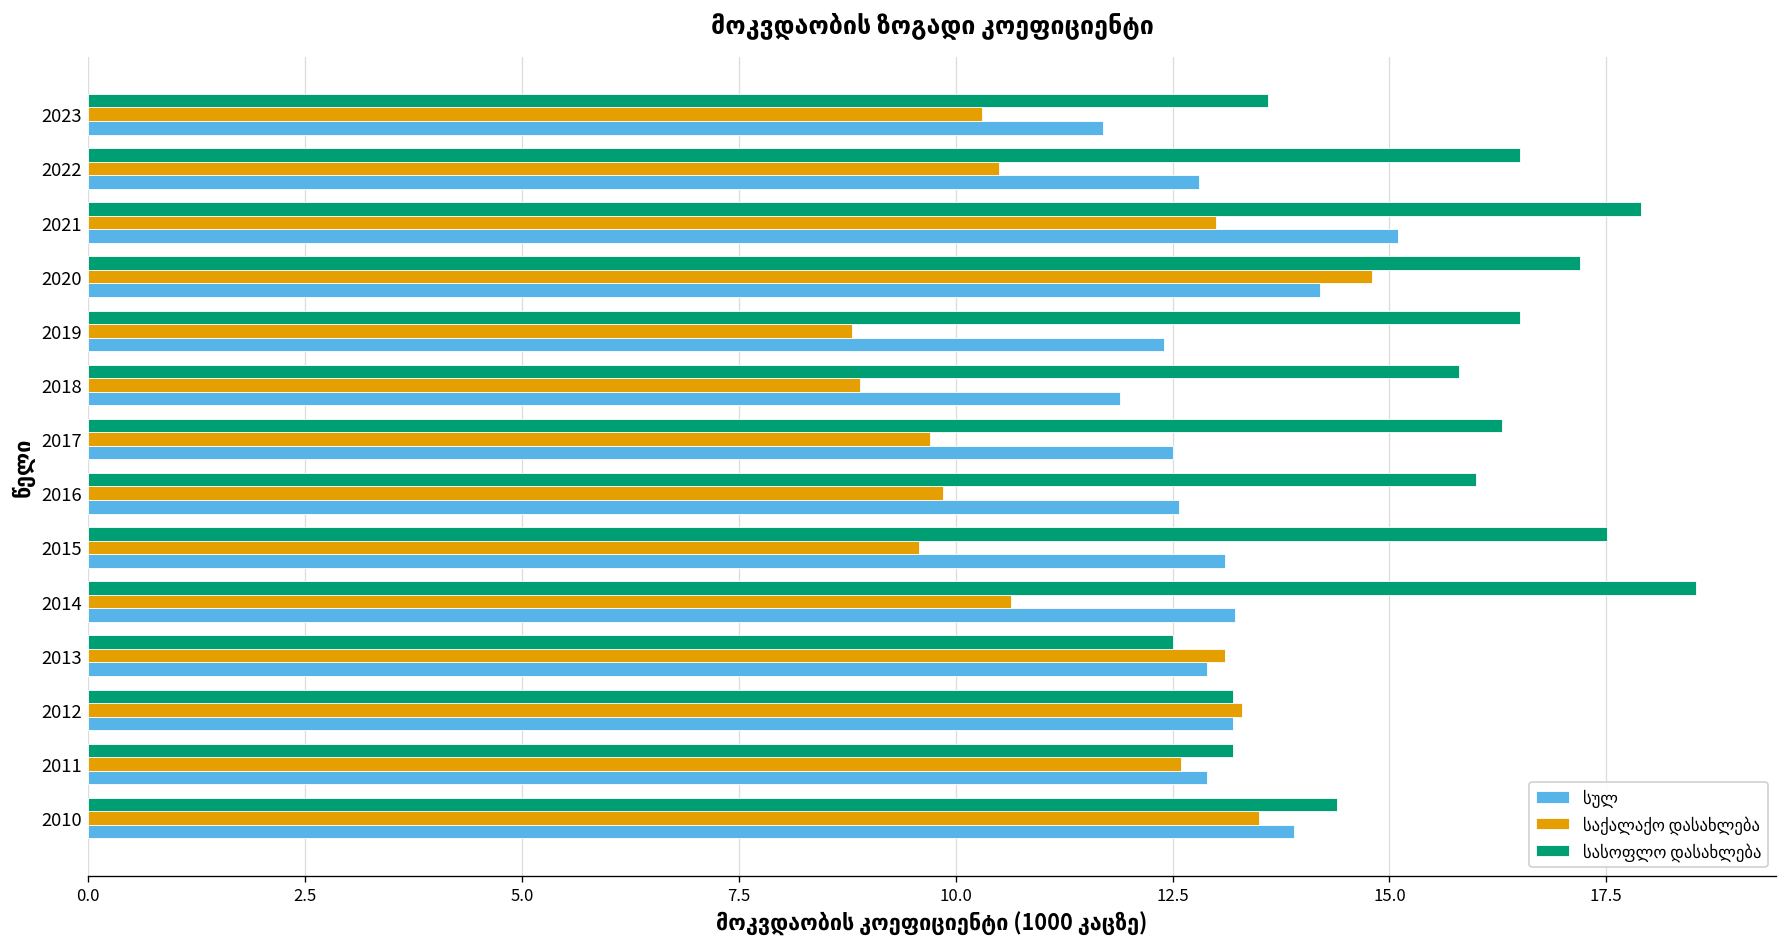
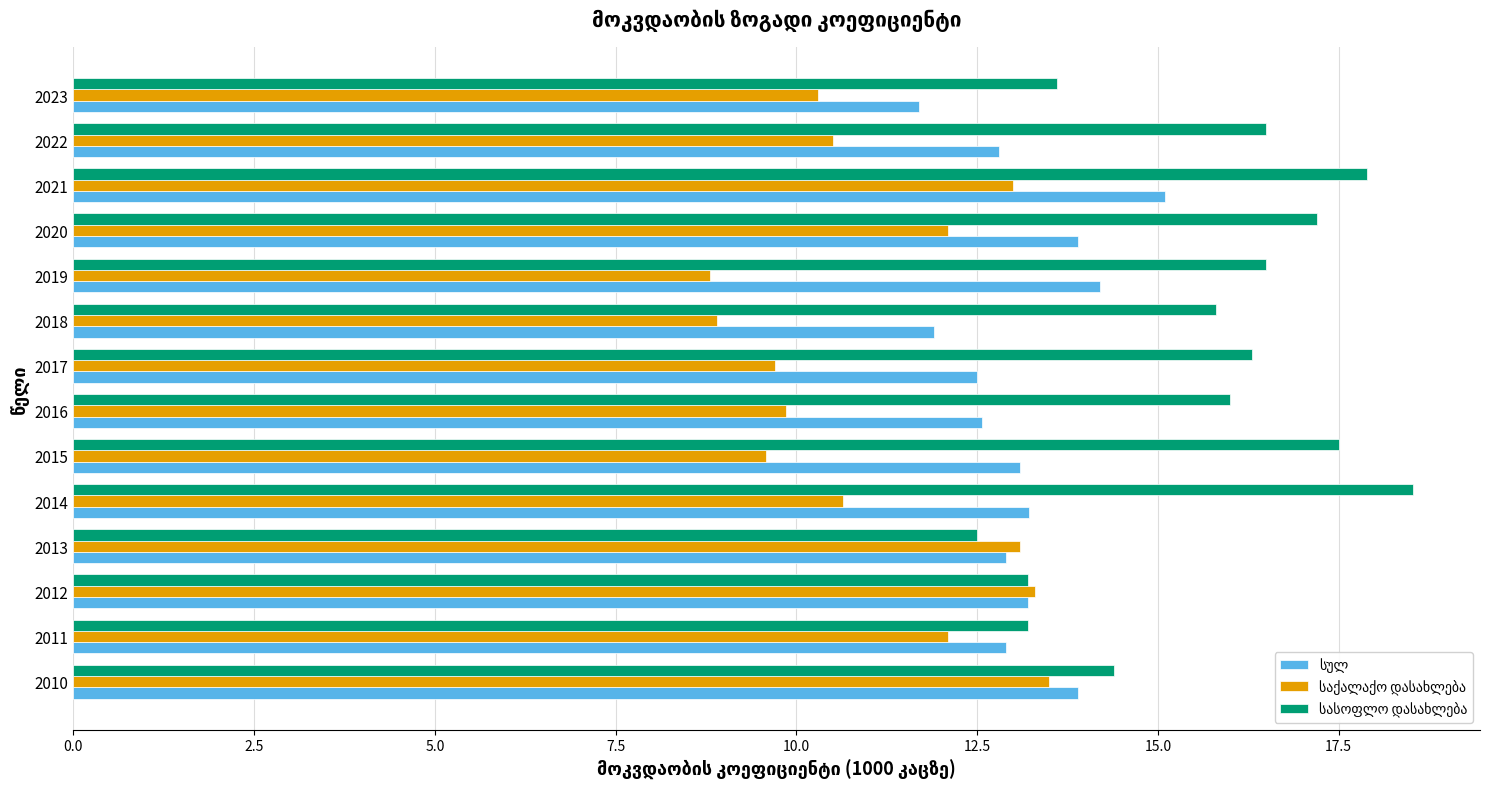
საქალაქო დასახლება, 2020: 14.8 -> 12.1
სულ, 2020: 14.2 -> 13.9
სულ, 2019: 12.4 -> 14.2
საქალაქო დასახლება, 2011: 12.6 -> 12.1
